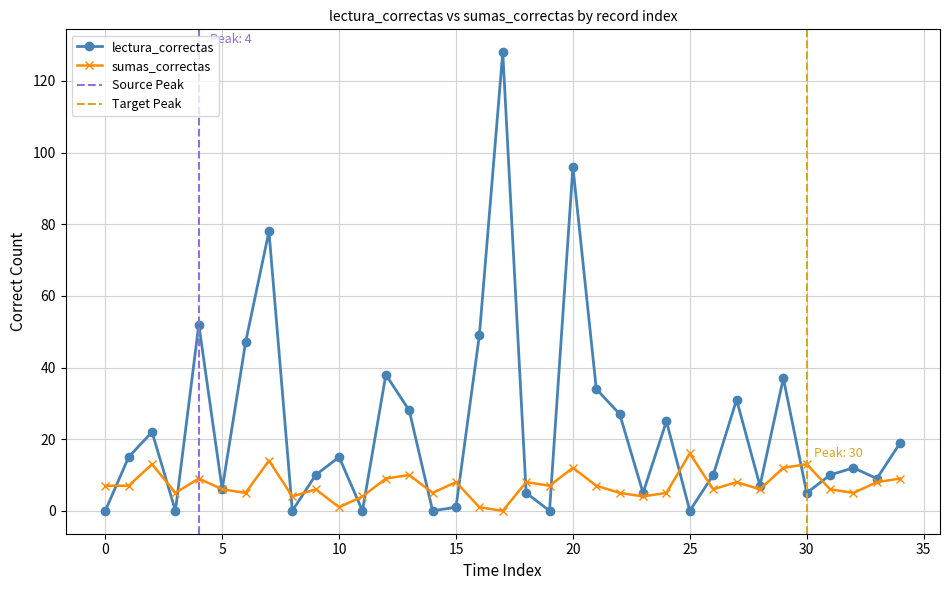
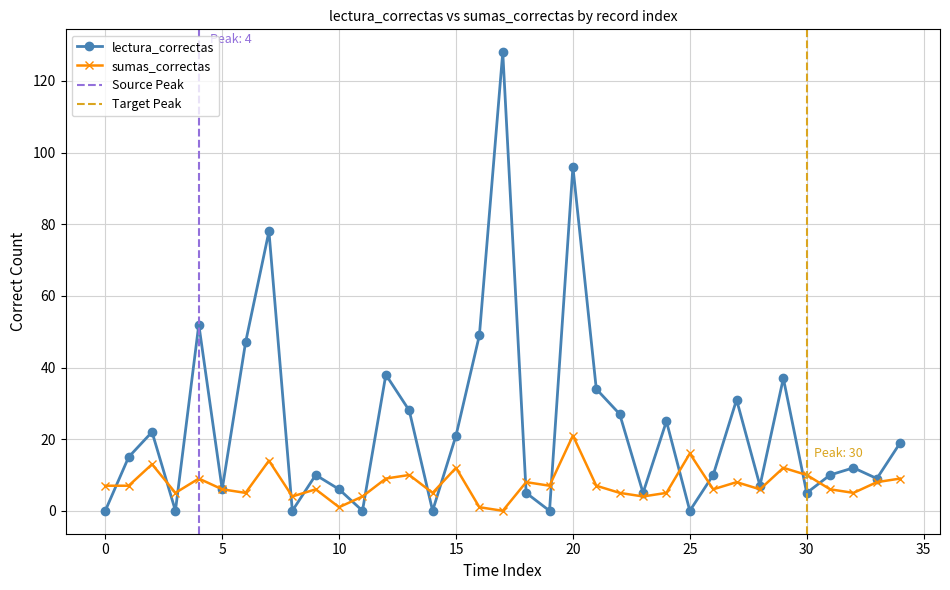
lectura_correctas, 10: 15 -> 6
lectura_correctas, 15: 1 -> 21
sumas_correctas, 15: 8 -> 12
sumas_correctas, 20: 12 -> 21
sumas_correctas, 30: 13 -> 10
